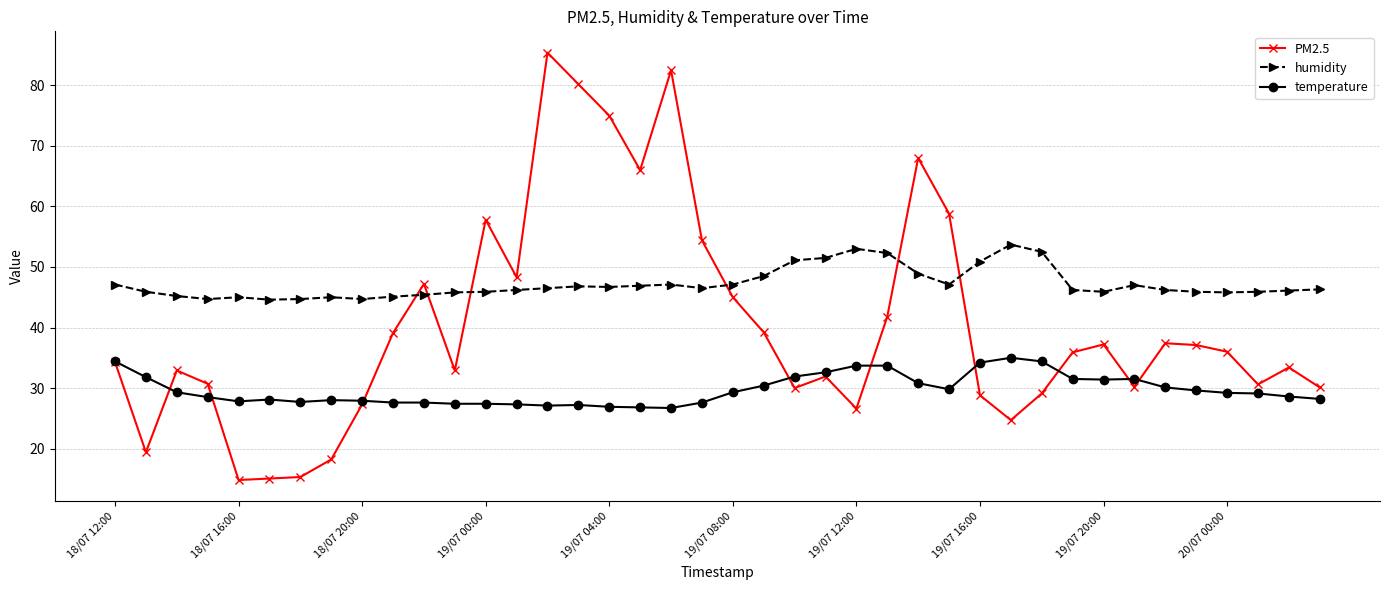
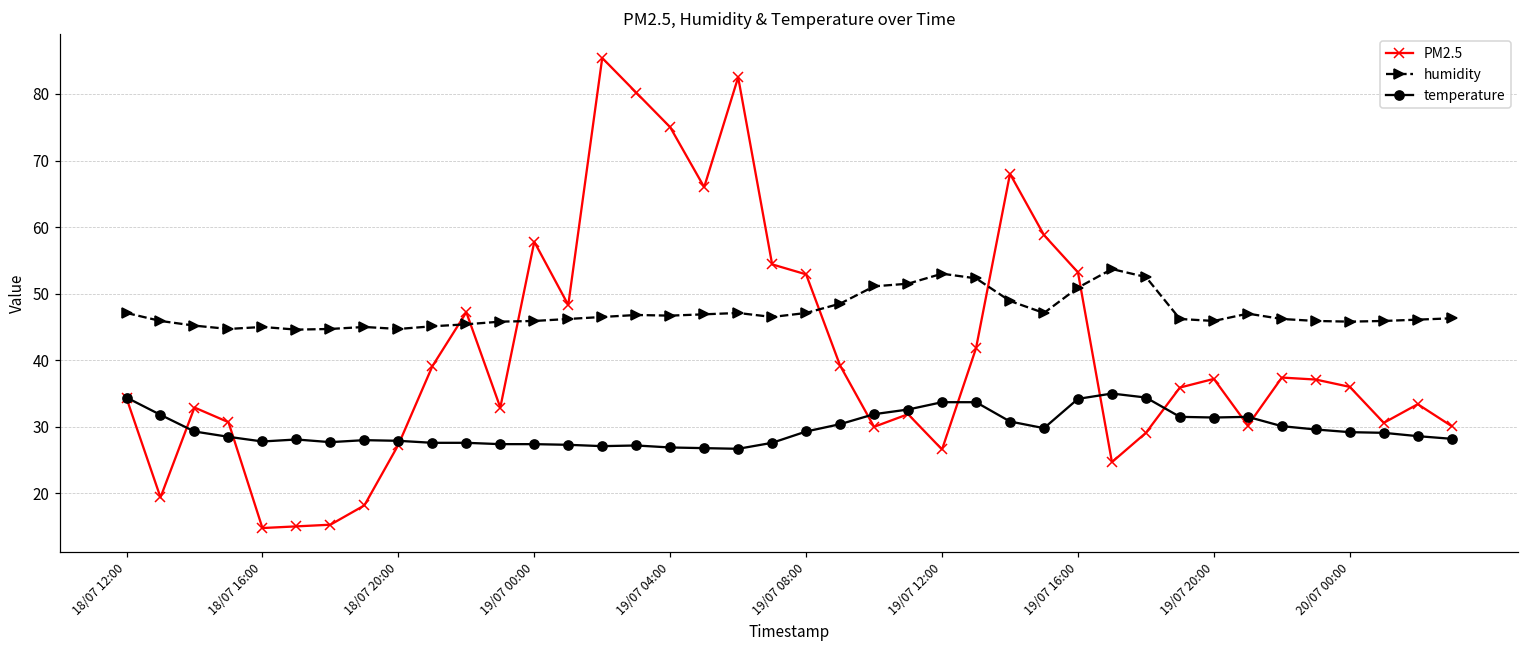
PM2.5, 19/07 08:00: 45 -> 53
PM2.5, 19/07 16:00: 29 -> 53
